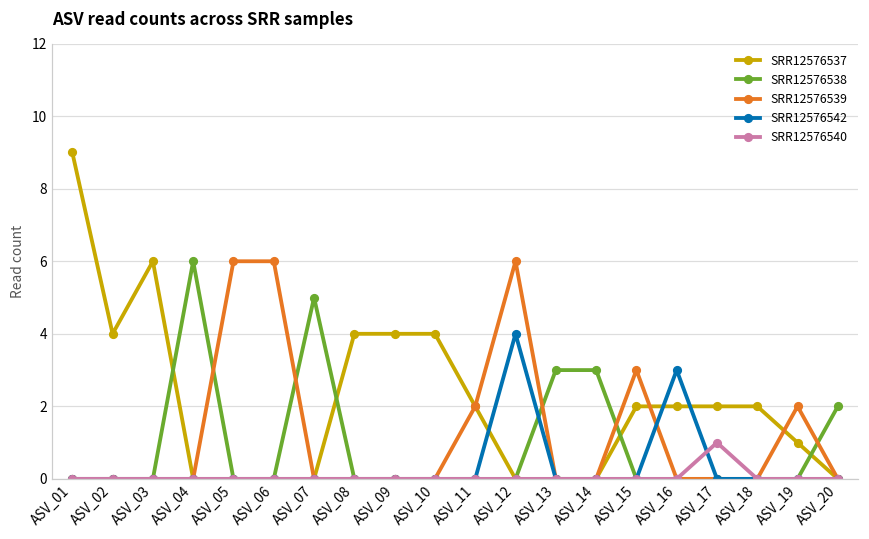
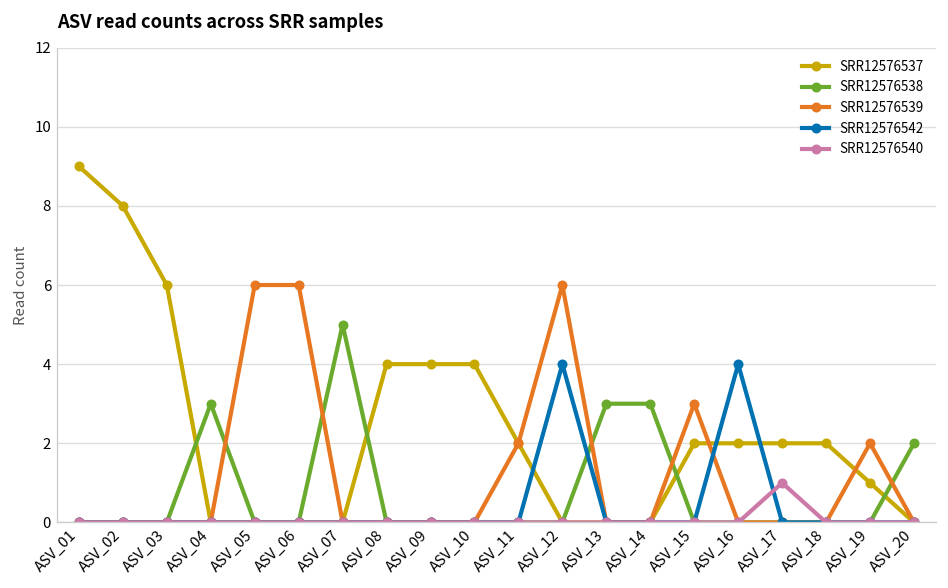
SRR12576537, ASV_02: 4 -> 8
SRR12576538, ASV_04: 6 -> 3
SRR12576542, ASV_16: 3 -> 4
